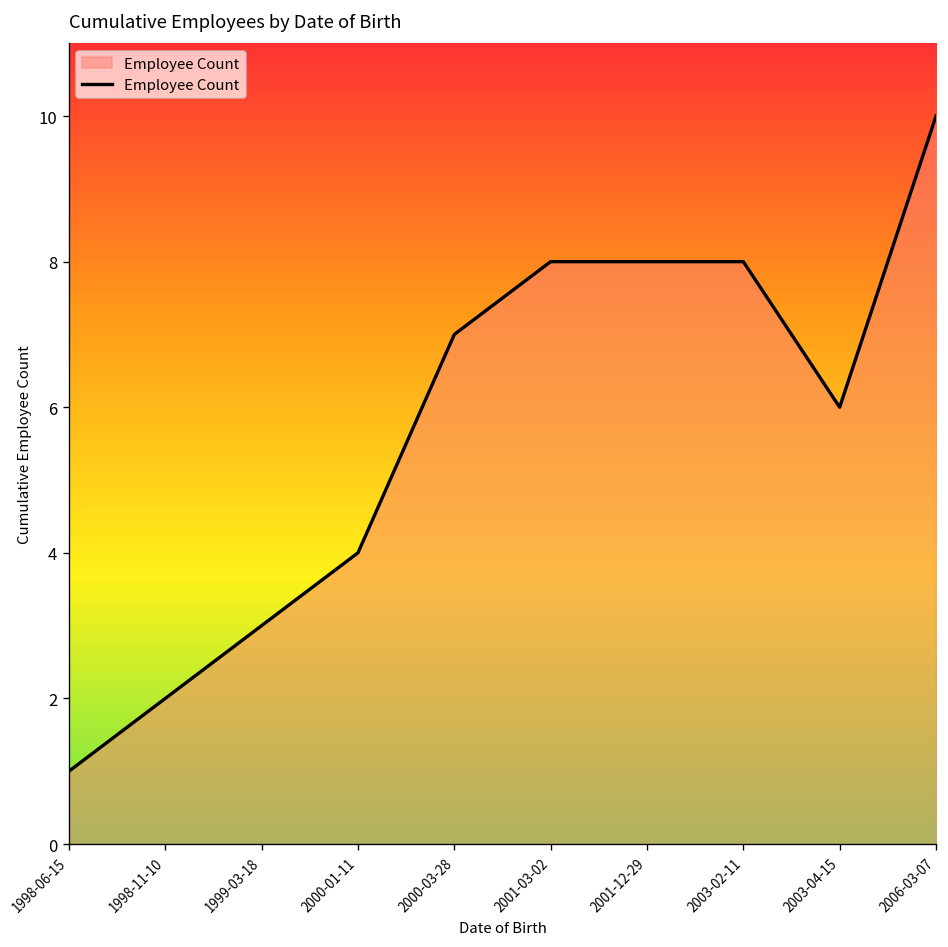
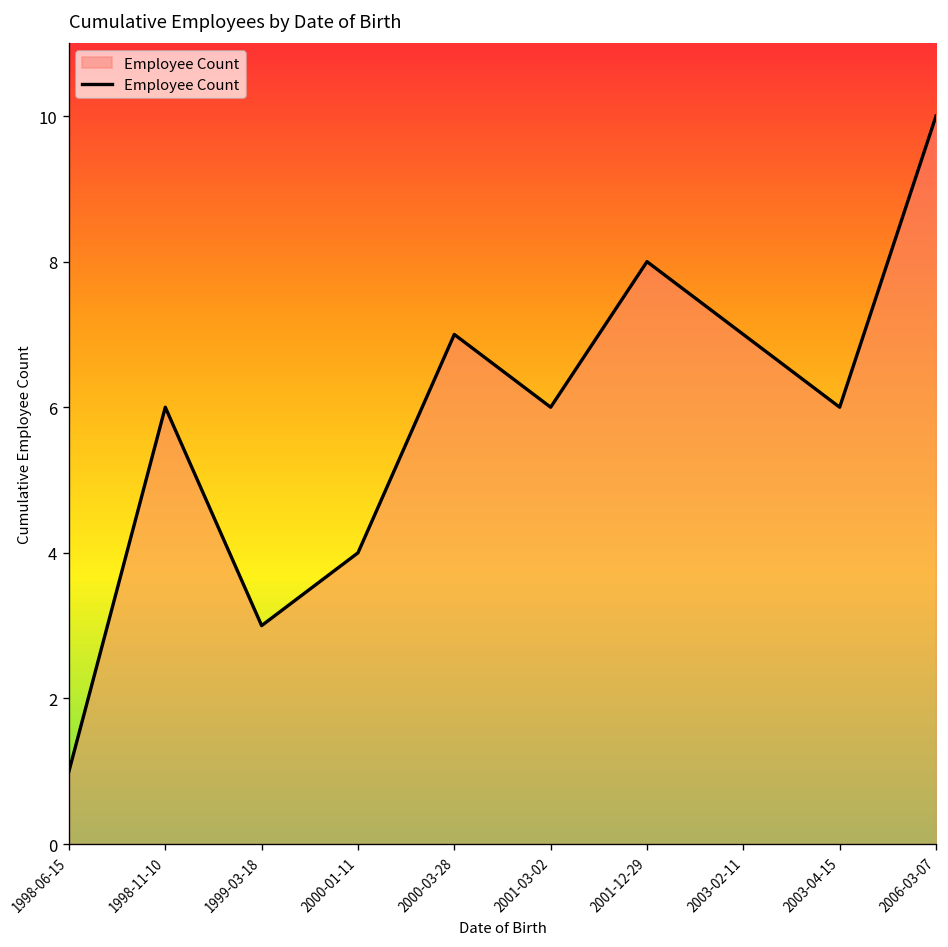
1998-11-10: 2 -> 6
2001-03-02: 8 -> 6
2003-02-11: 8 -> 7
